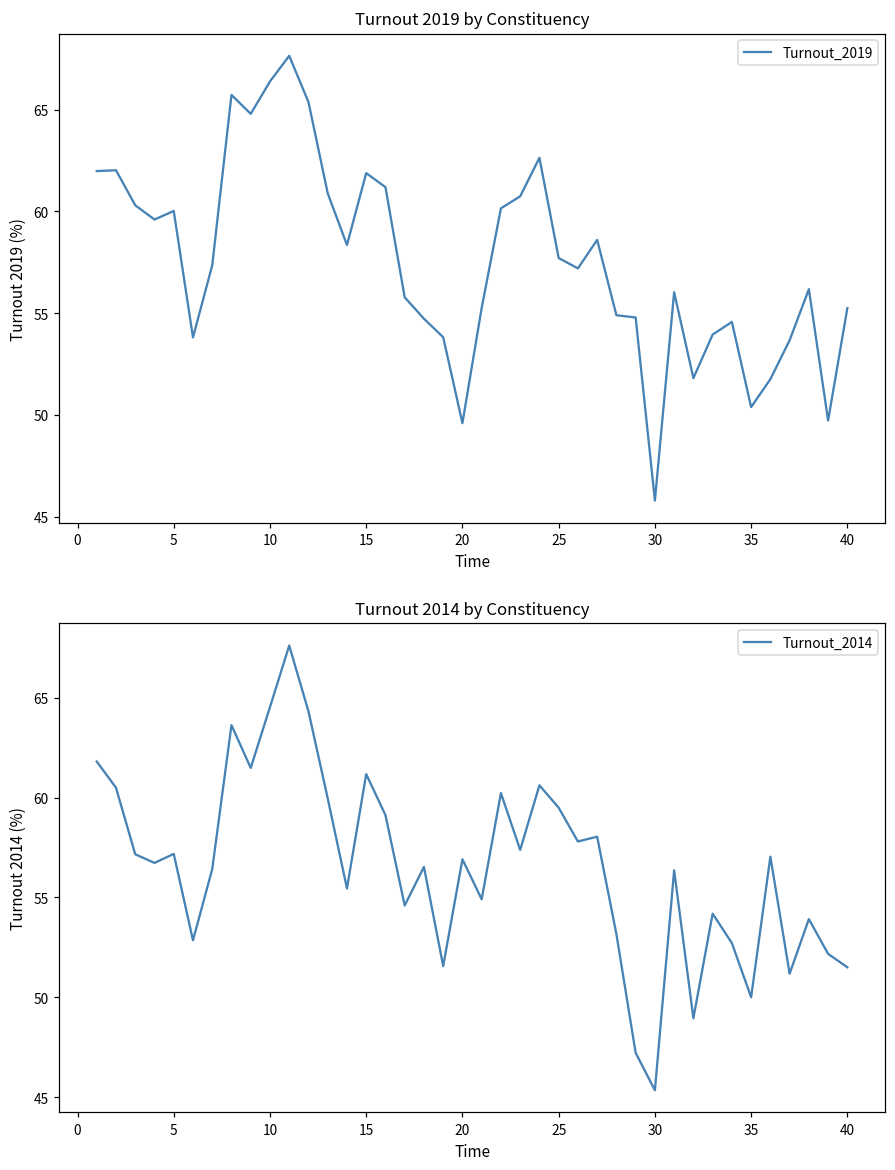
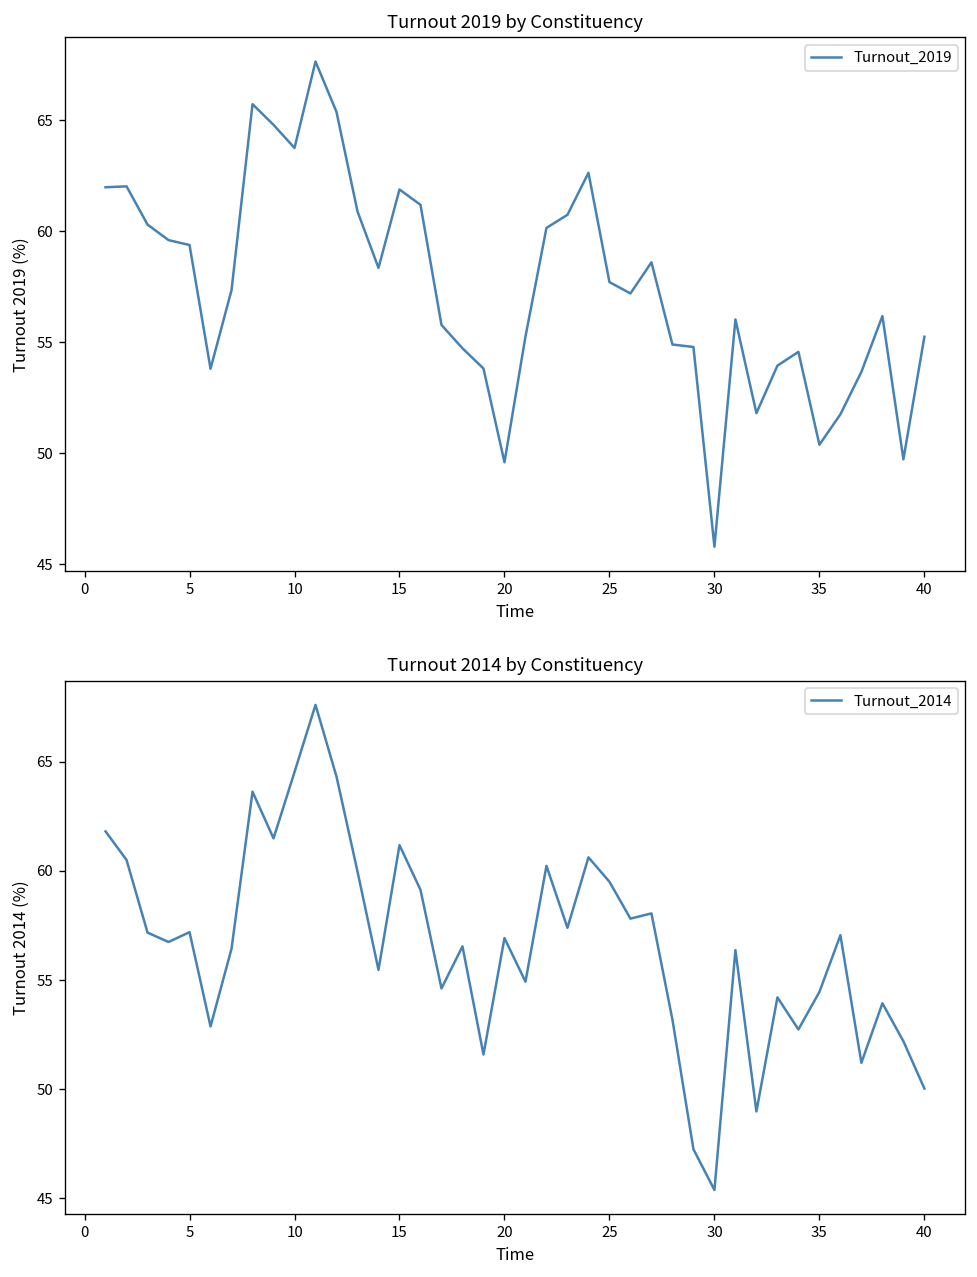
Turnout 2019 by Constituency, 5: 60.0 -> 59.4
Turnout 2019 by Constituency, 10: 66.4 -> 63.8
Turnout 2014 by Constituency, 35: 50.0 -> 54.4
Turnout 2014 by Constituency, 40: 51.5 -> 50.0
